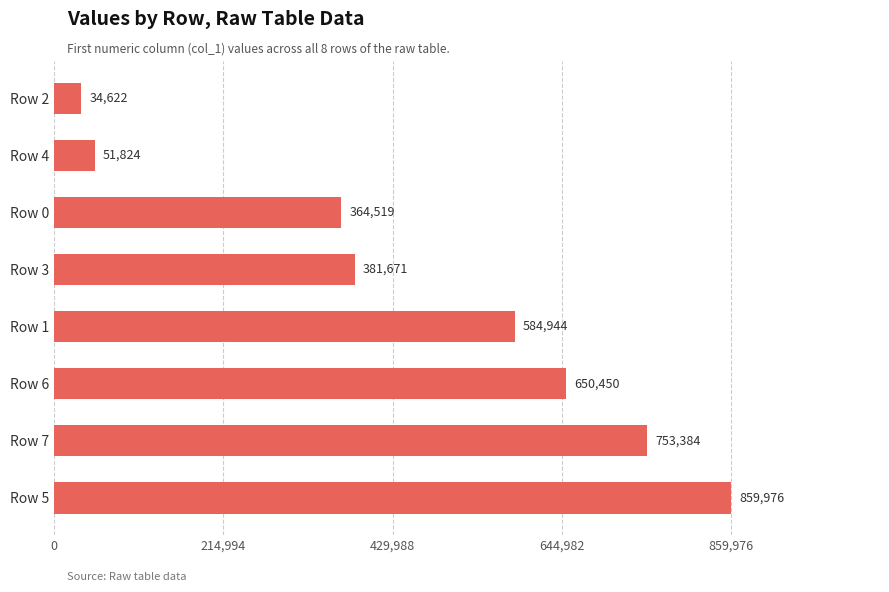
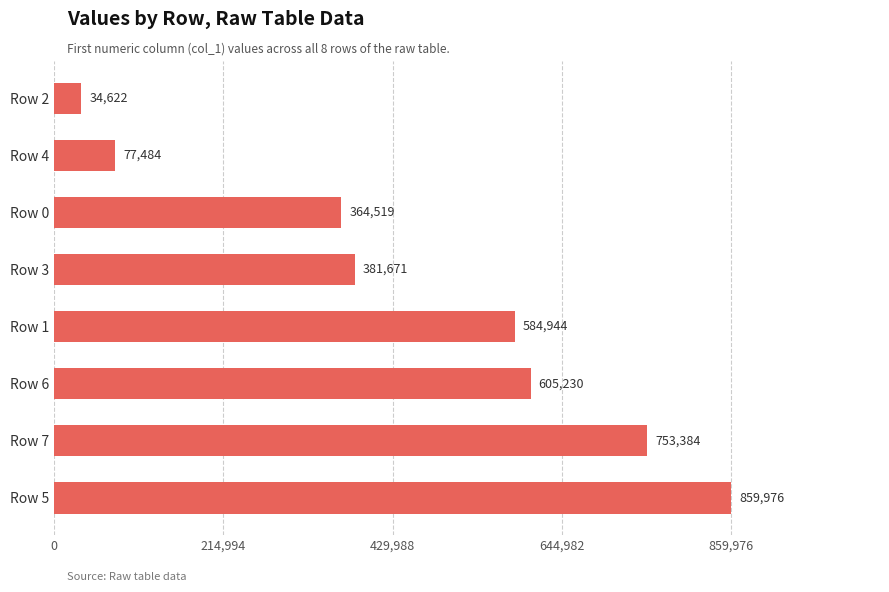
Row 4: 51,824 -> 77,484
Row 6: 650,450 -> 605,230
